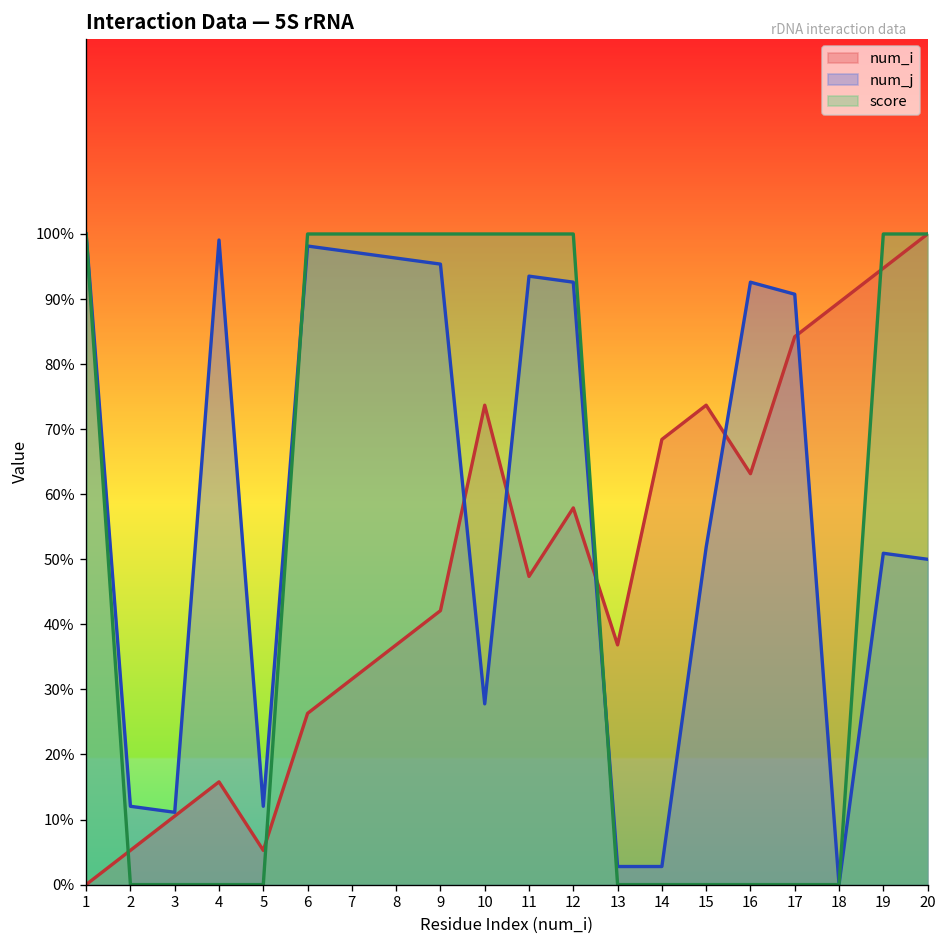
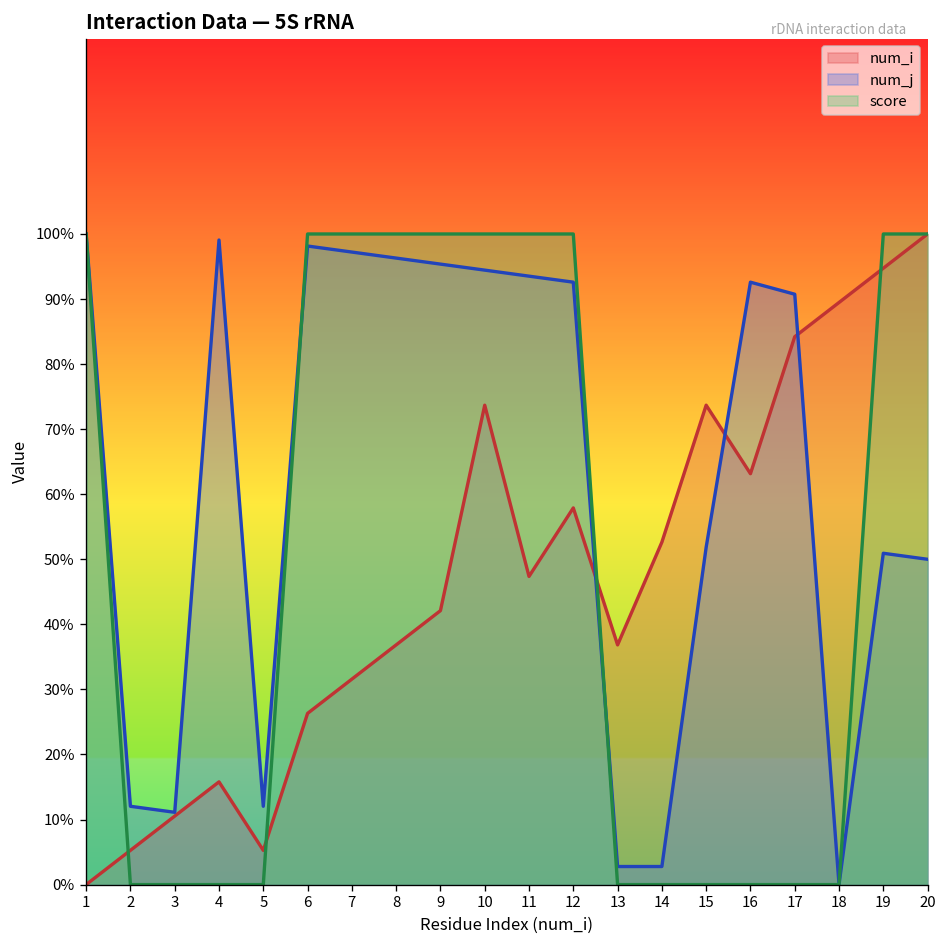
num_j, 10: 28% -> 94%
num_i, 14: 68% -> 53%
